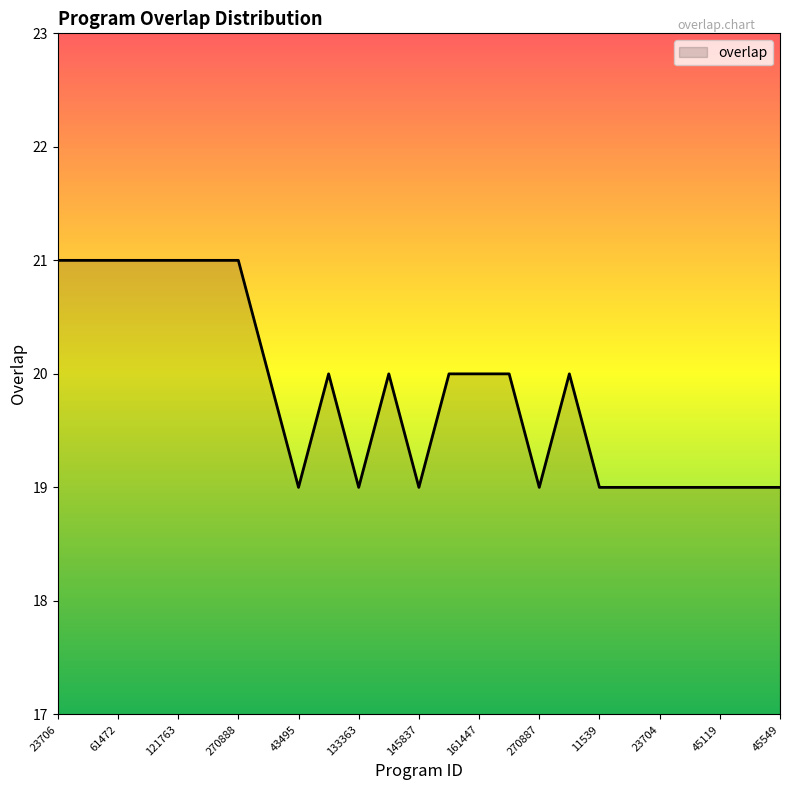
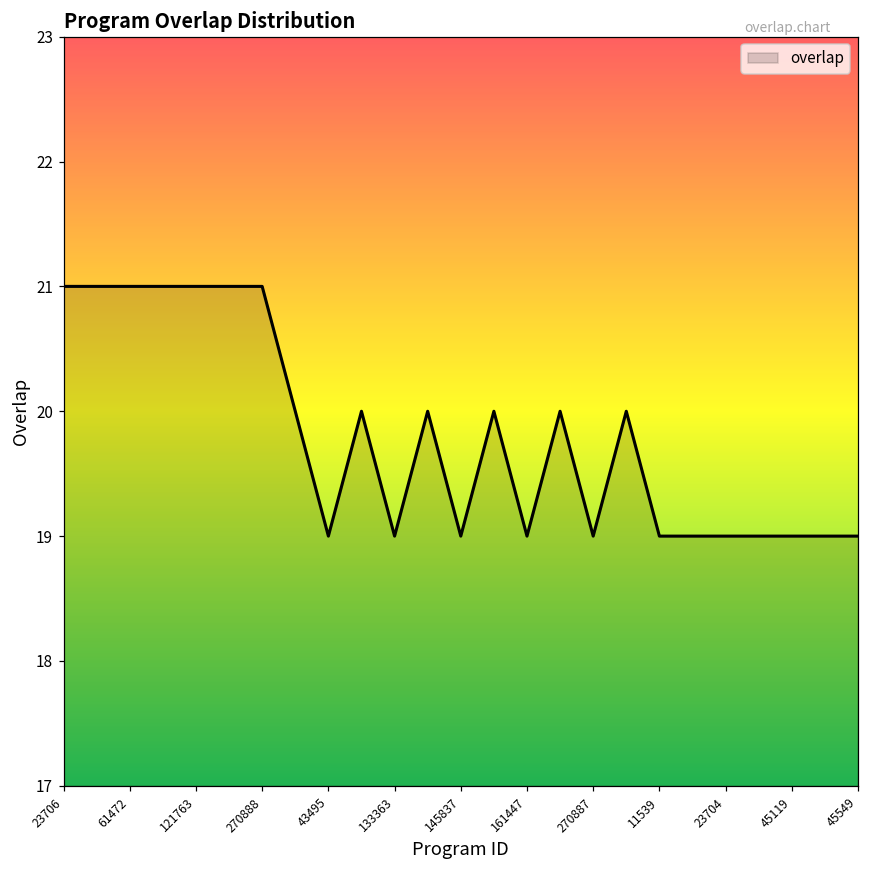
161447: 20 -> 19
